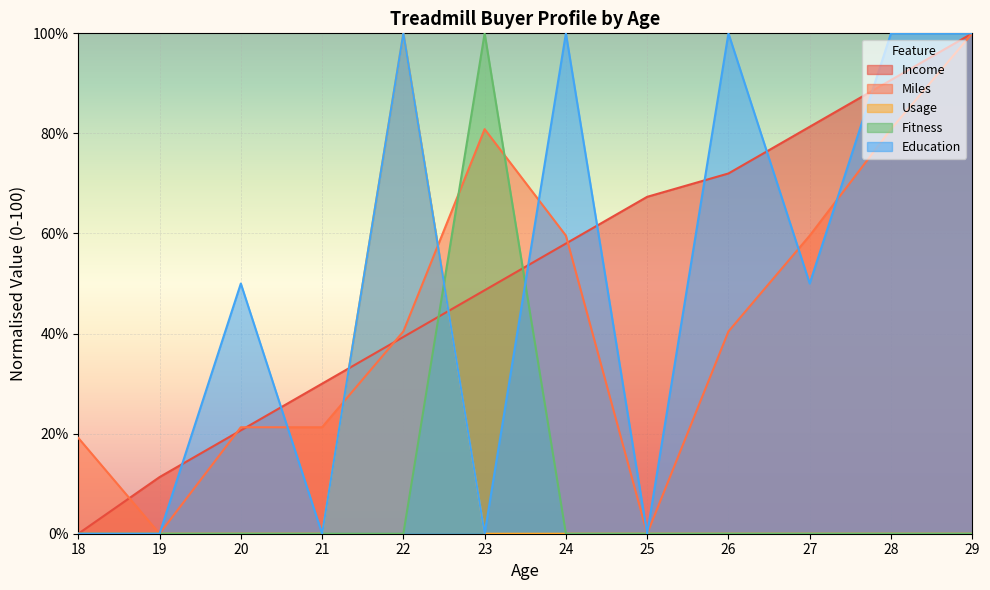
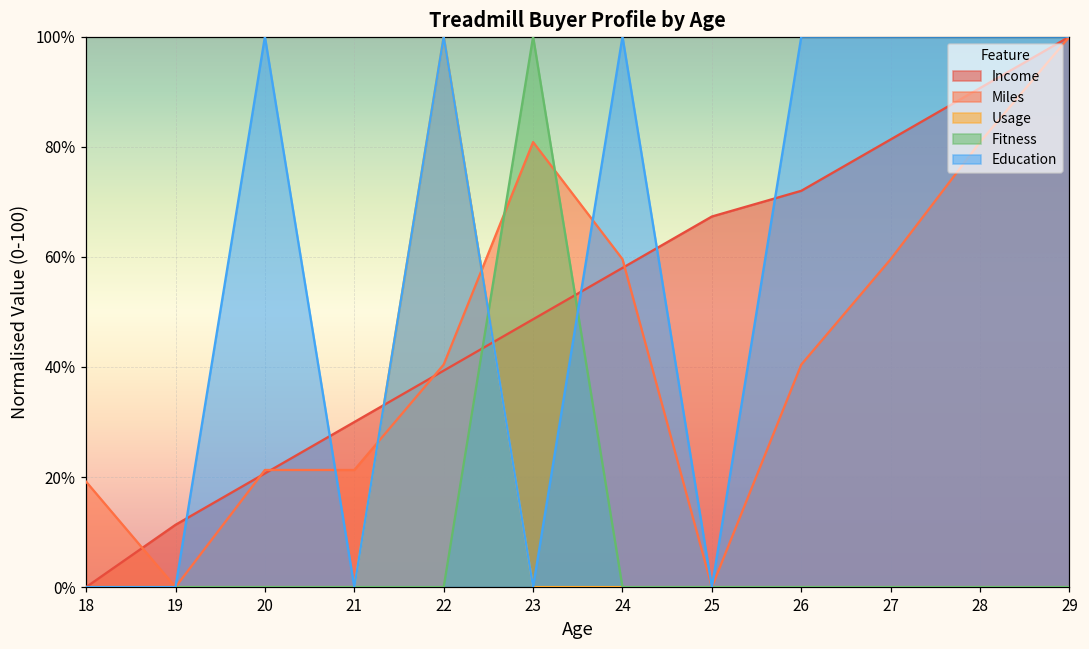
Education, 20: 50% -> 100%
Education, 27: 50% -> 100%
